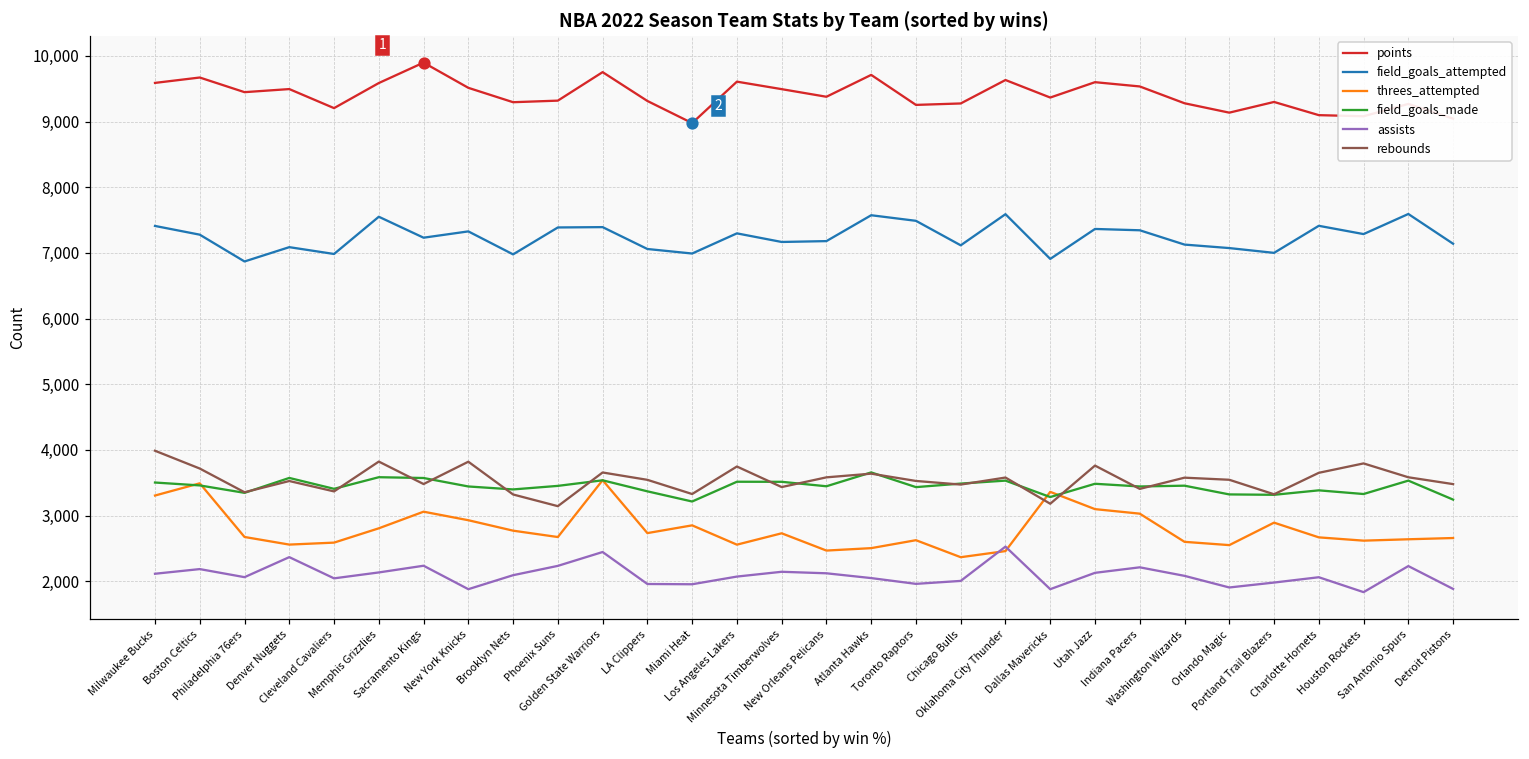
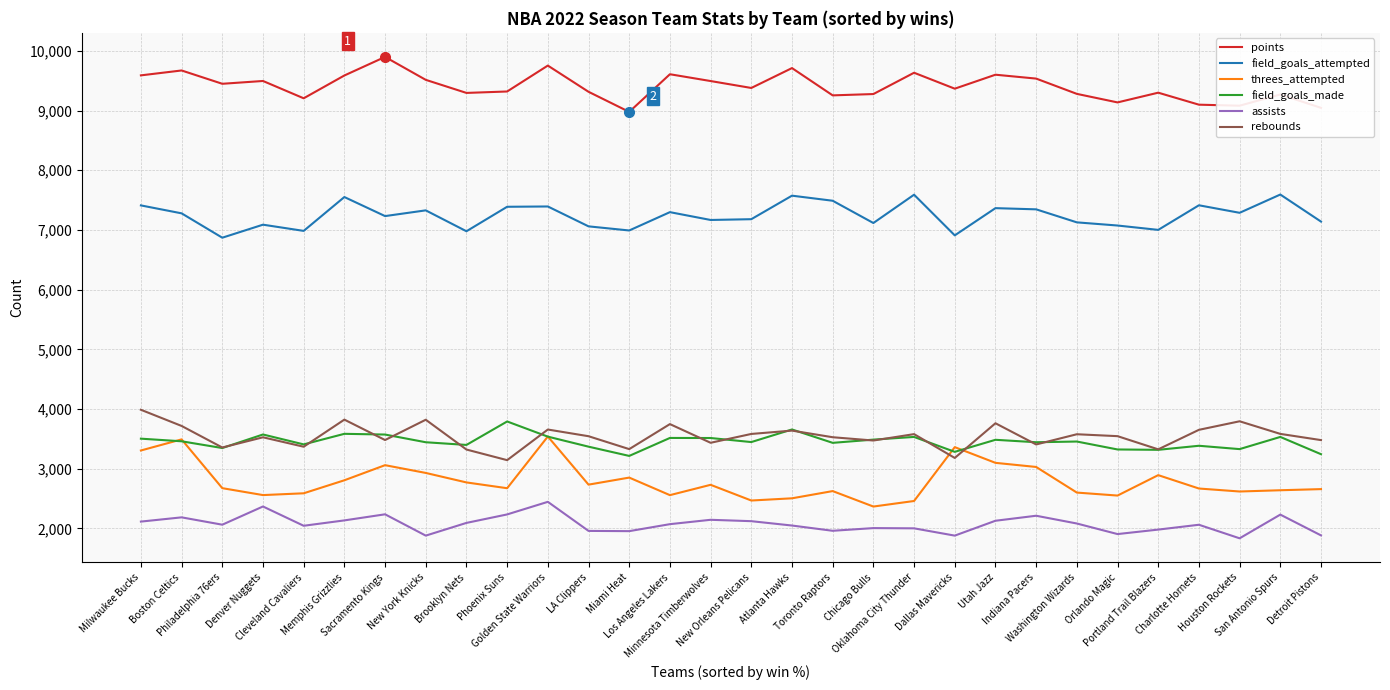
field_goals_made, Phoenix Suns: 3,500 -> 3,800
assists, Oklahoma City Thunder: 2,500 -> 2,000
